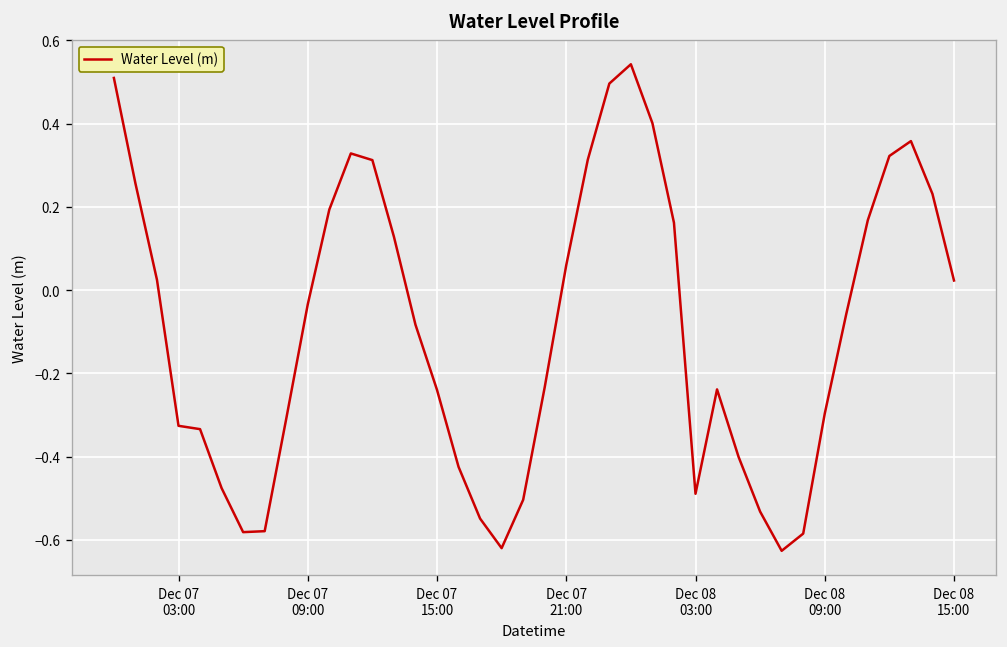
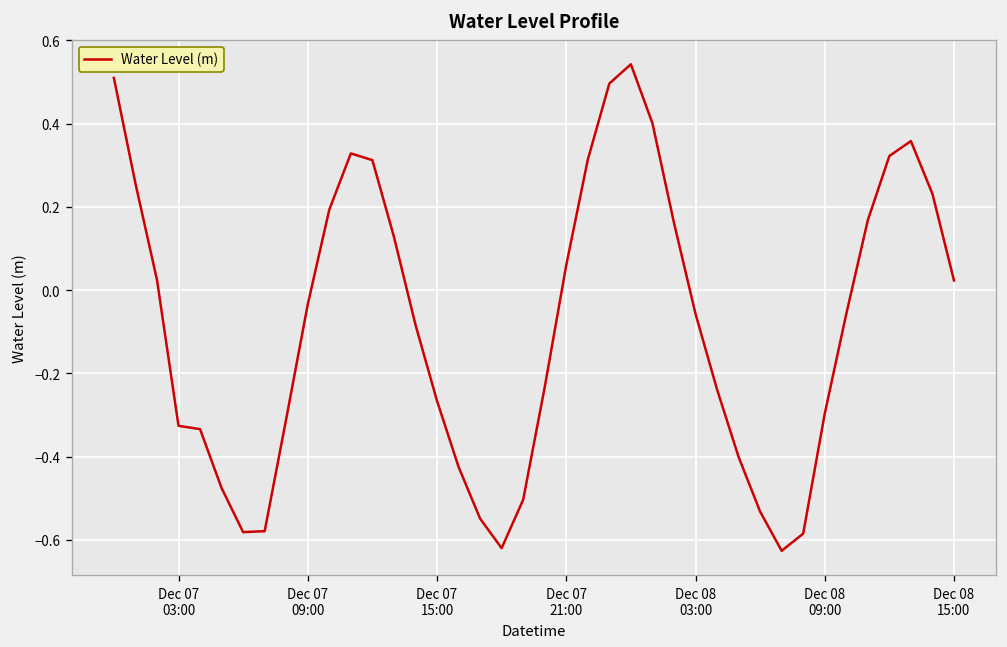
Dec 07 15:00: -0.24 -> -0.27
Dec 08 03:00: -0.49 -> -0.06
